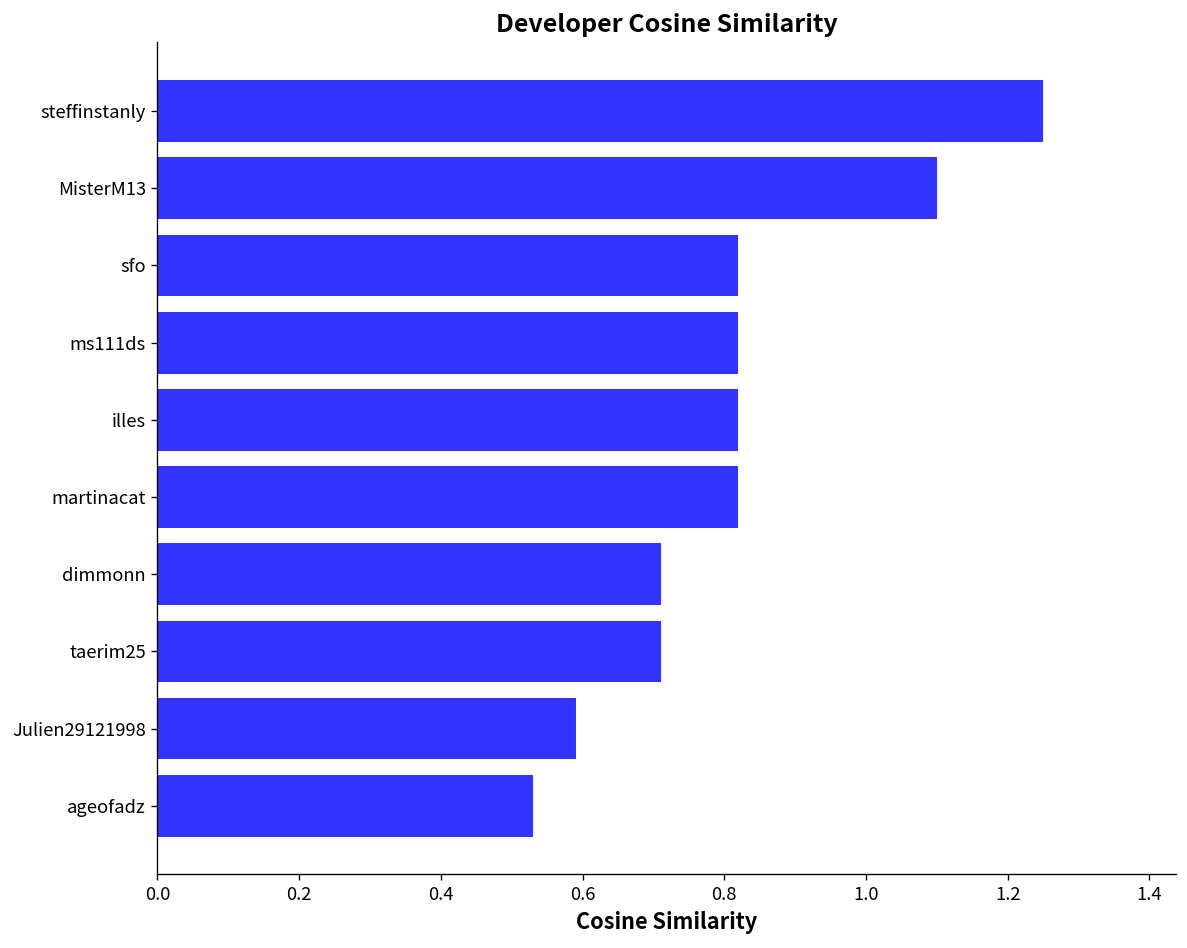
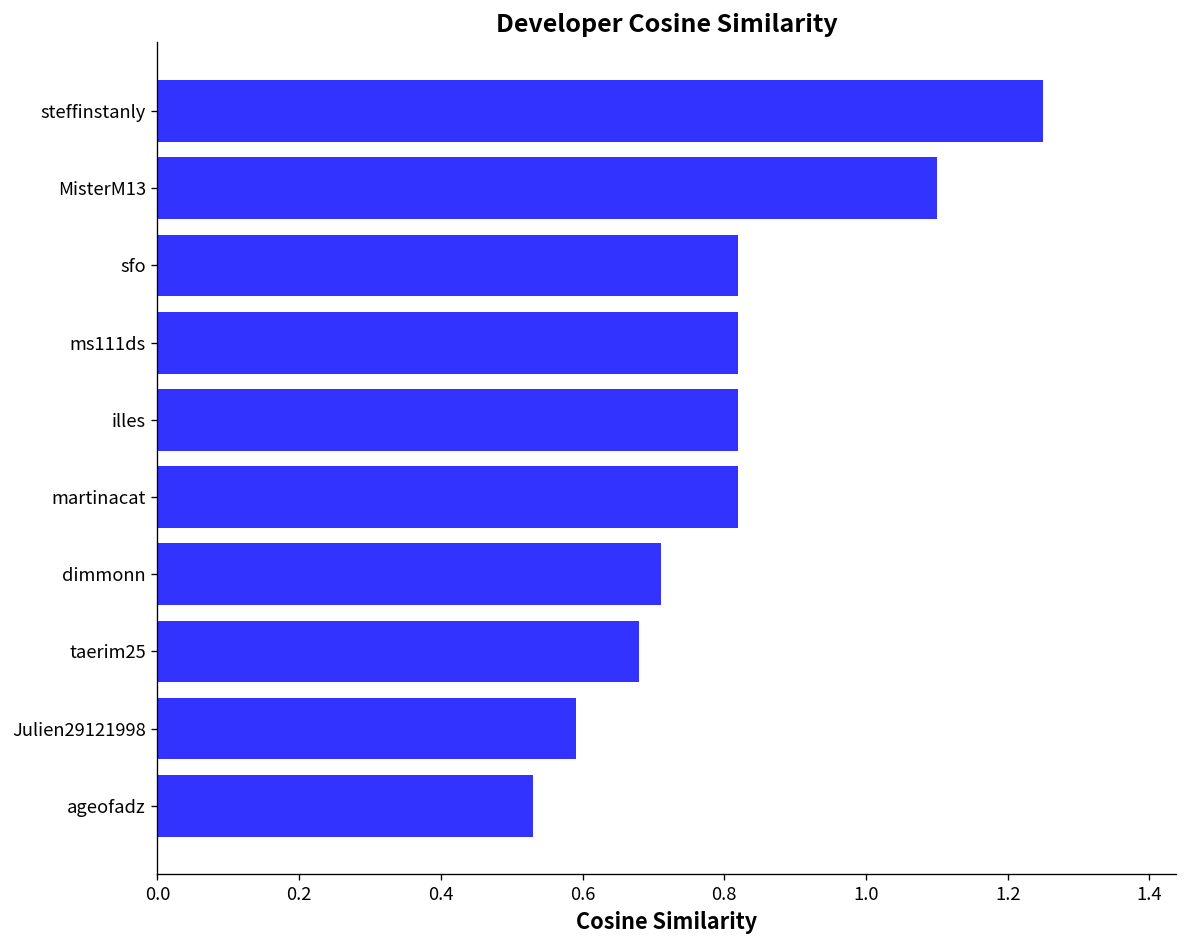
taerim25: 0.71 -> 0.68
